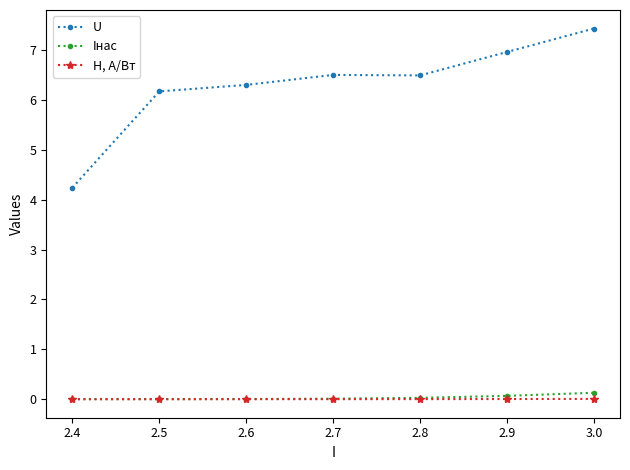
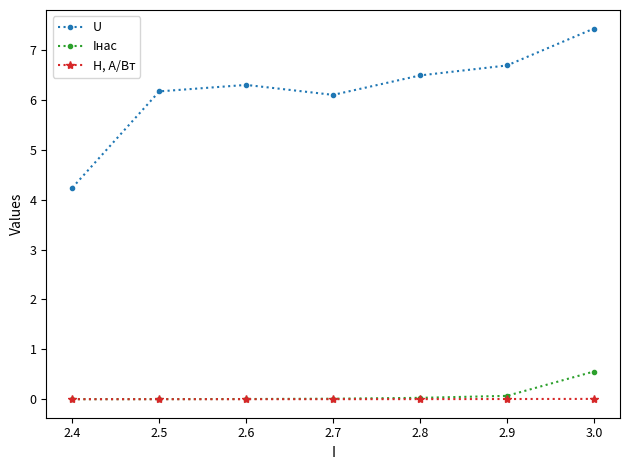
U, 2.7: 6.5 -> 6.1
U, 2.9: 7.0 -> 6.7
Iнас, 3.0: 0.1 -> 0.6
